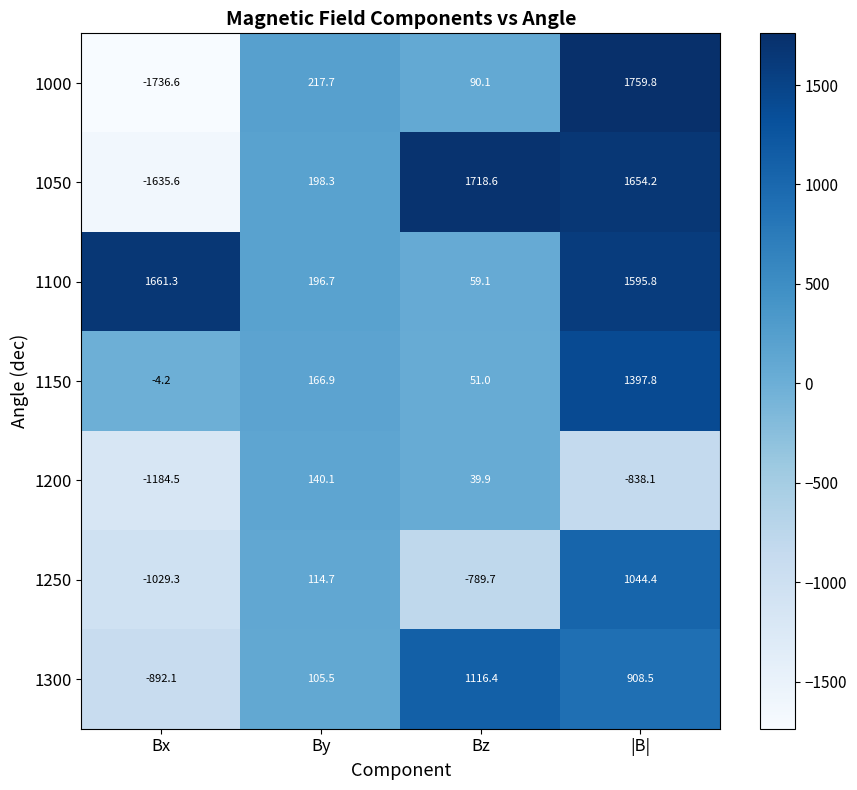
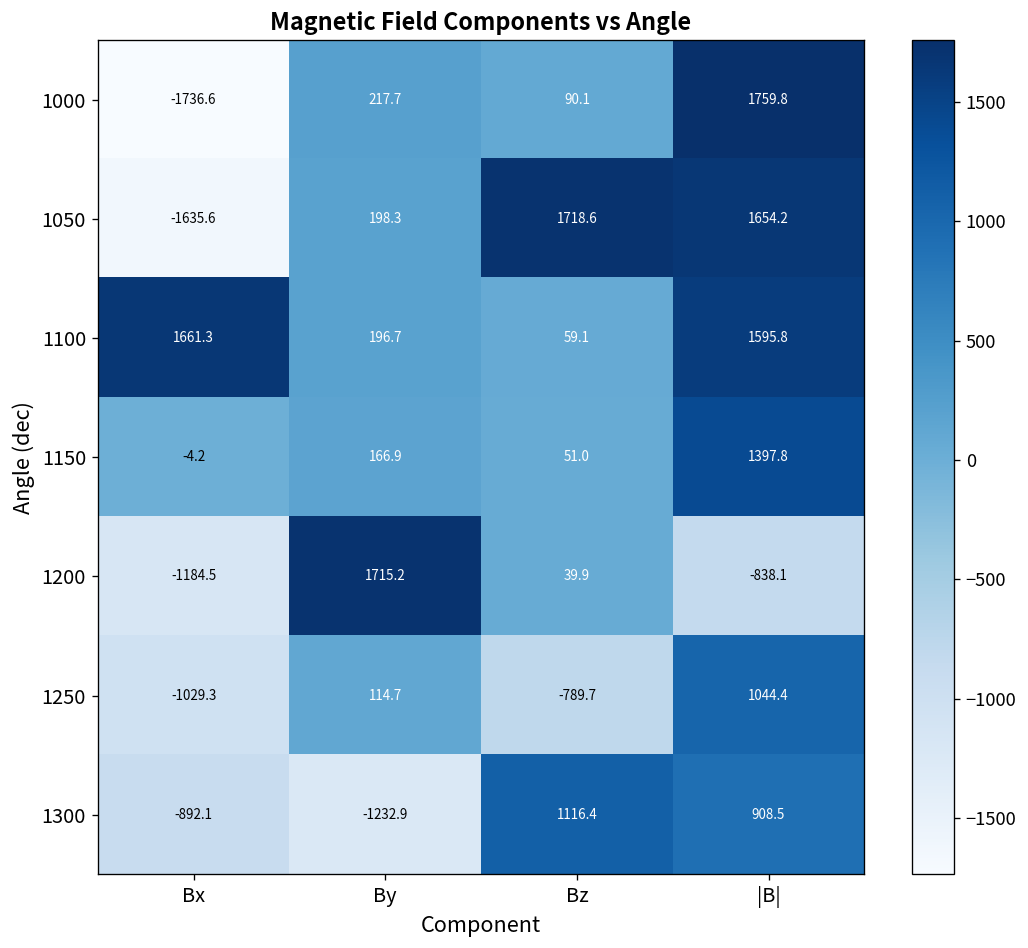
1200, By: 140.1 -> 1715.2
1300, By: 105.5 -> -1232.9
